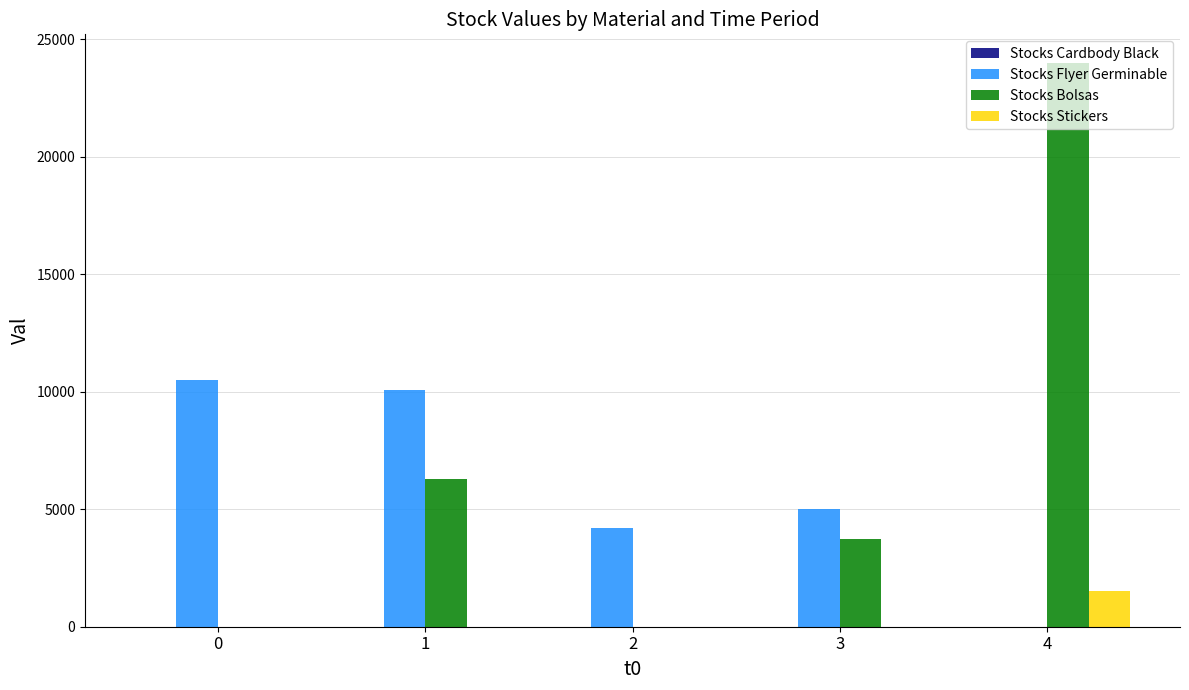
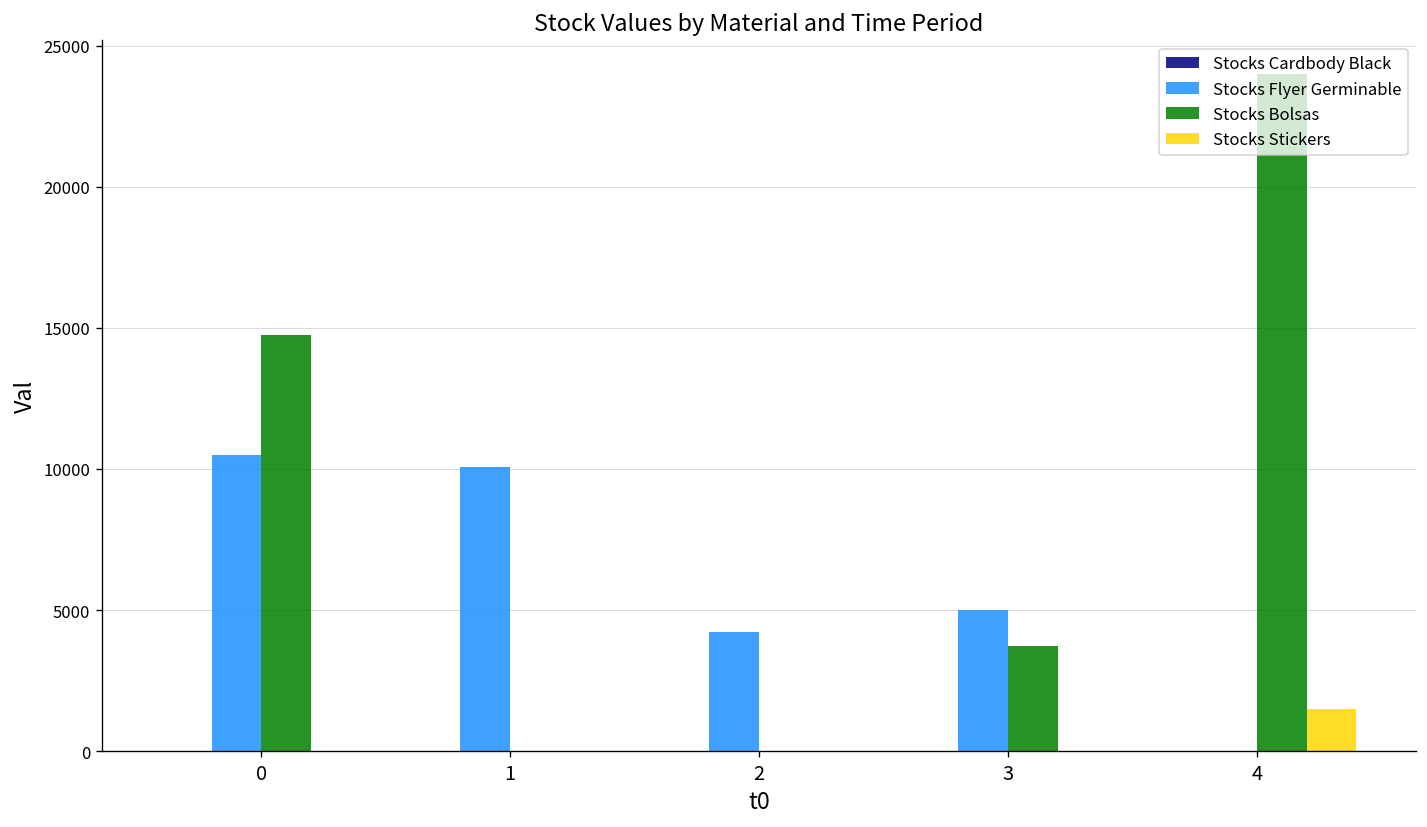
Stocks Bolsas, 0: 0 -> 14700
Stocks Bolsas, 1: 6300 -> 0
